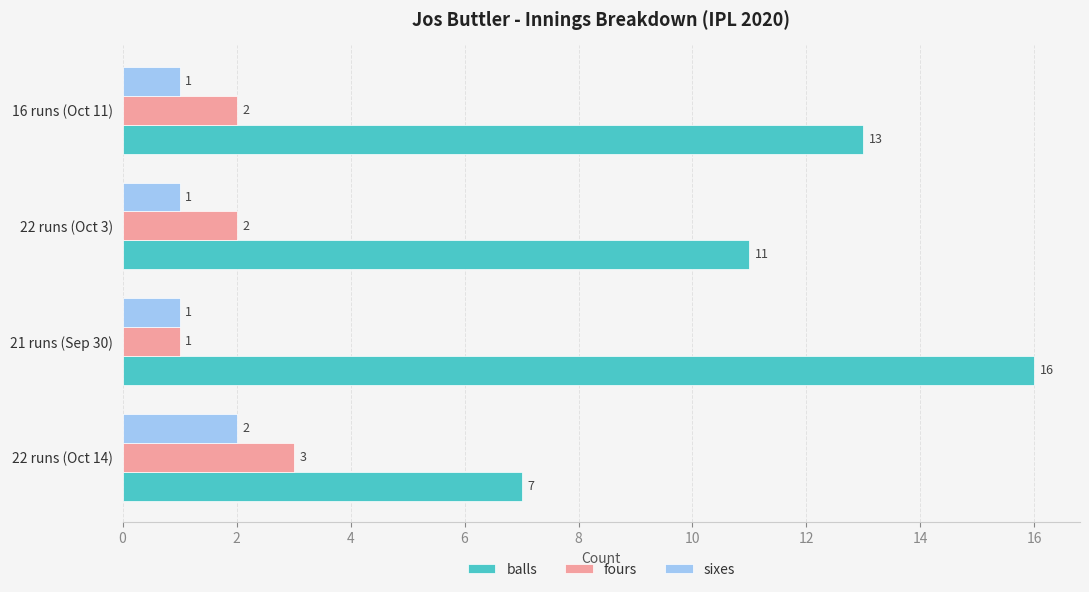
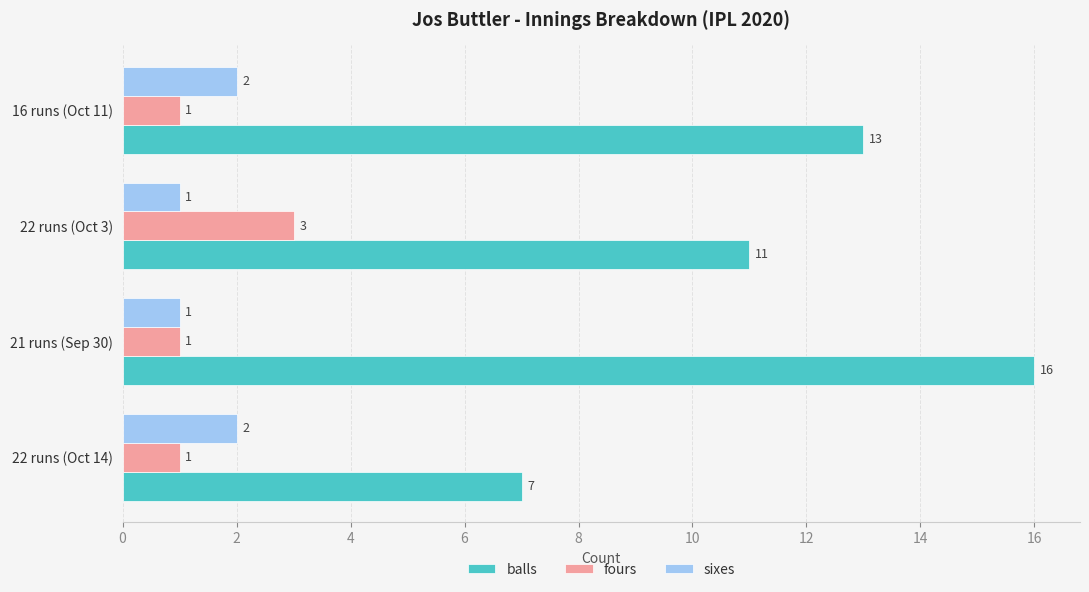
sixes, 16 runs (Oct 11): 1 -> 2
fours, 16 runs (Oct 11): 2 -> 1
fours, 22 runs (Oct 3): 2 -> 3
fours, 22 runs (Oct 14): 3 -> 1
